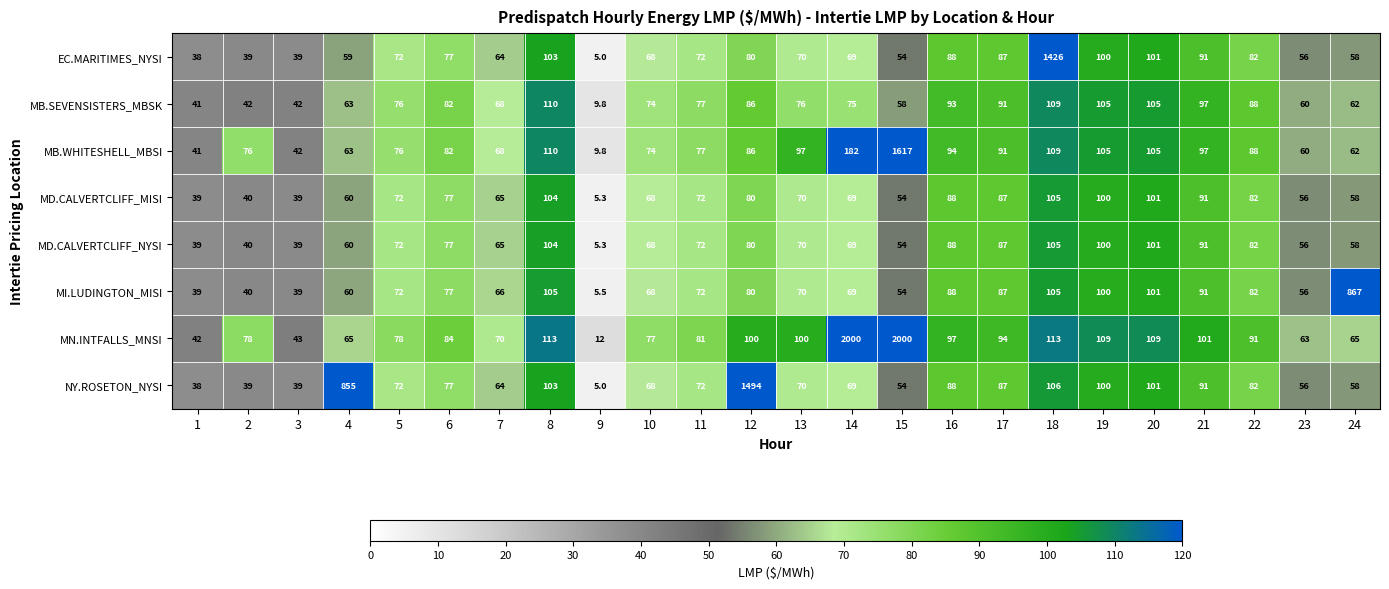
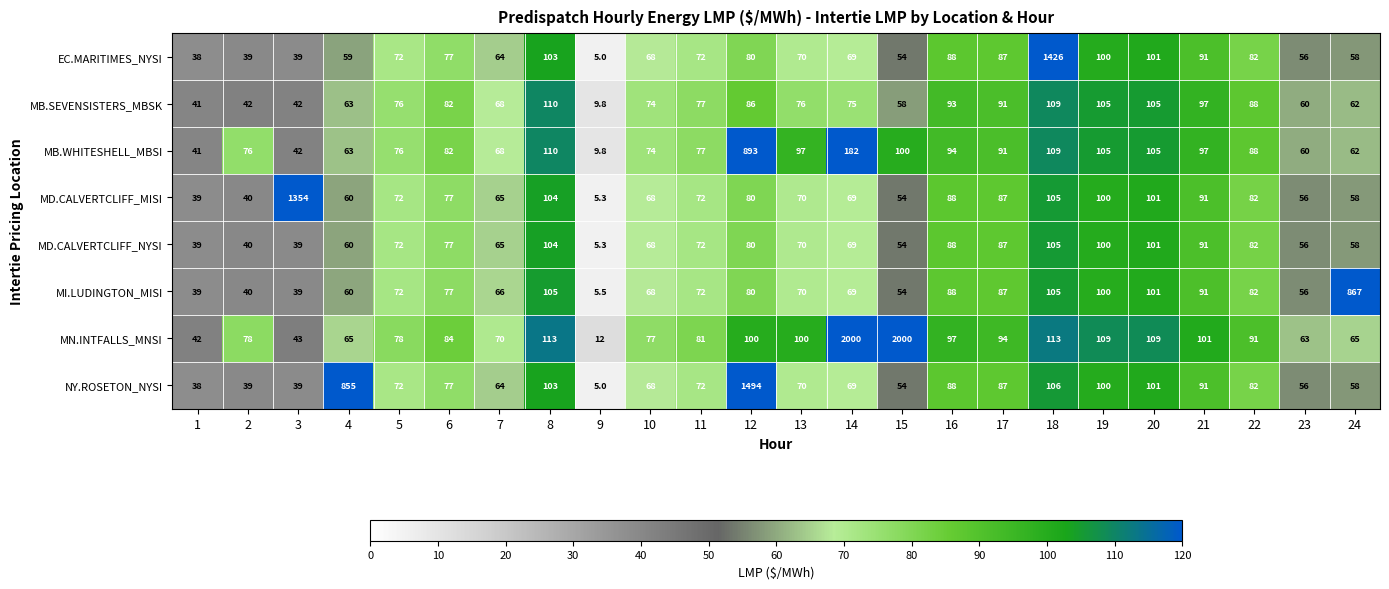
MB.WHITESHELL_MBSI, 12: 86 -> 893
MB.WHITESHELL_MBSI, 15: 1617 -> 100
MD.CALVERTCLIFF_MISI, 3: 39 -> 1354
